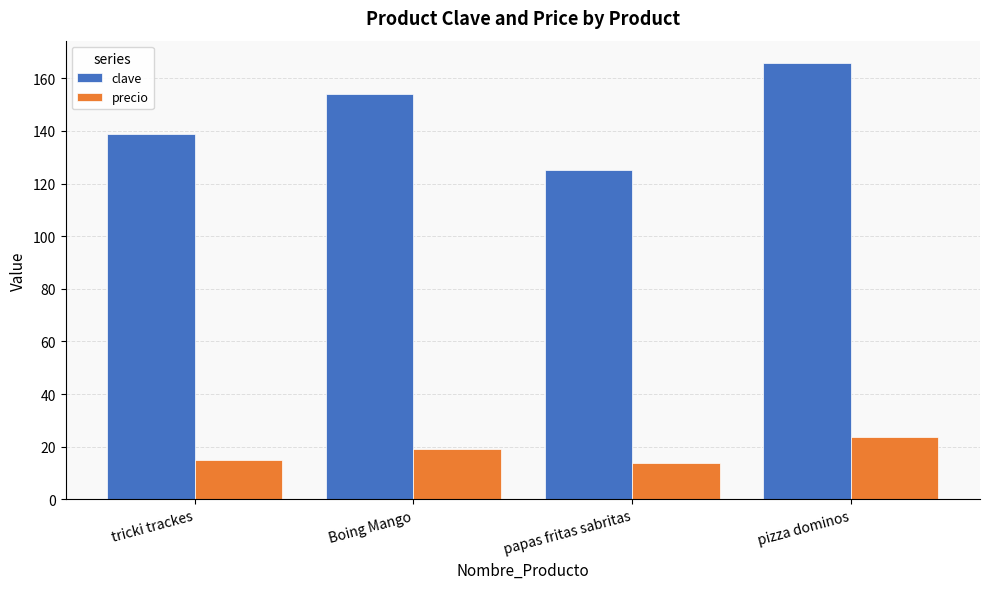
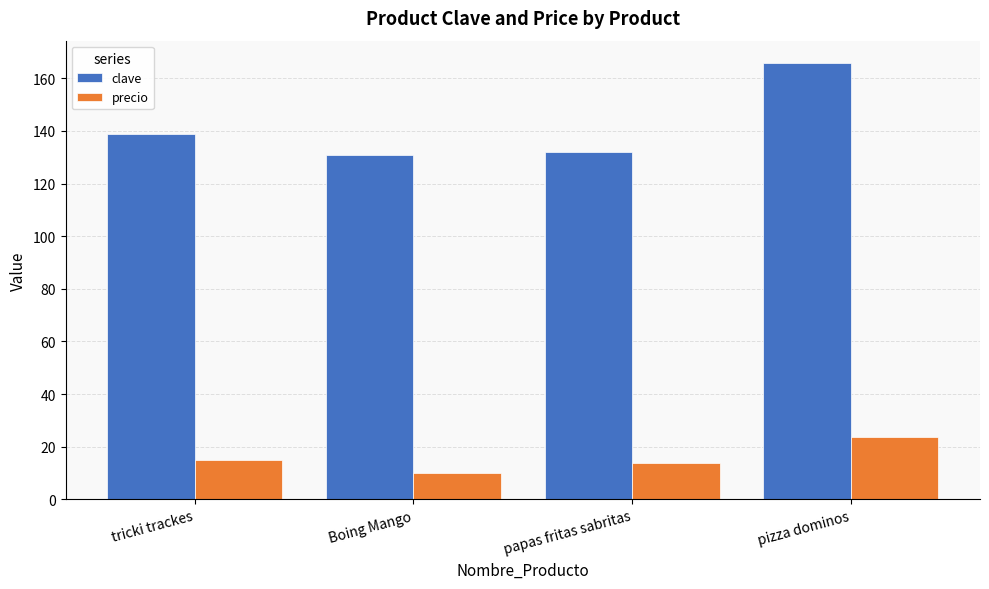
clave, Boing Mango: 154 -> 131
precio, Boing Mango: 19 -> 10
clave, papas fritas sabritas: 125 -> 132
